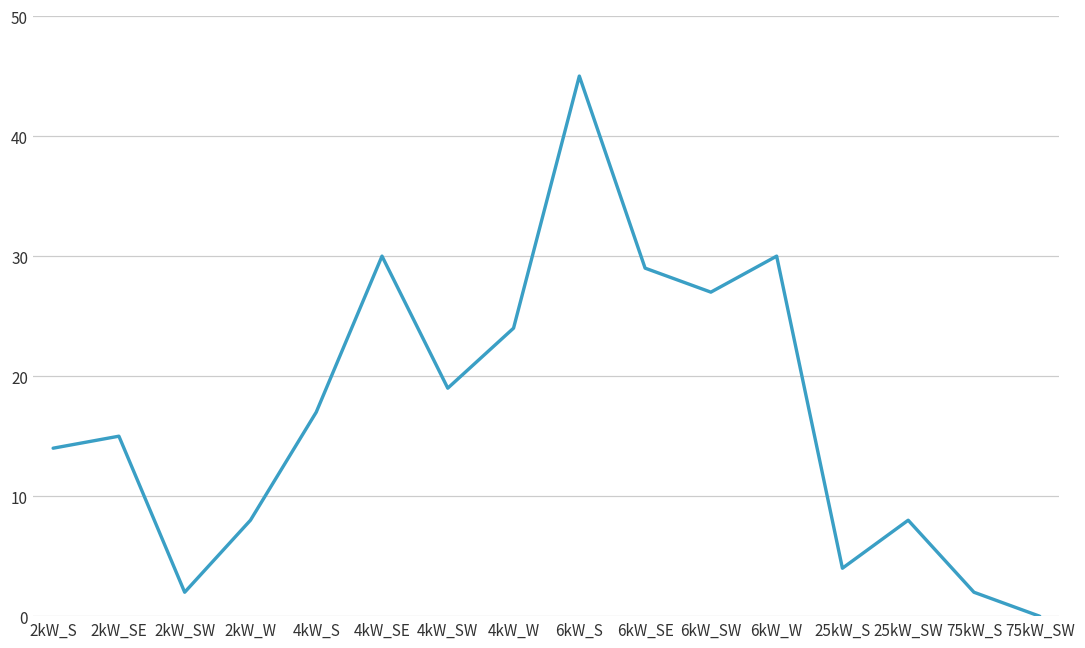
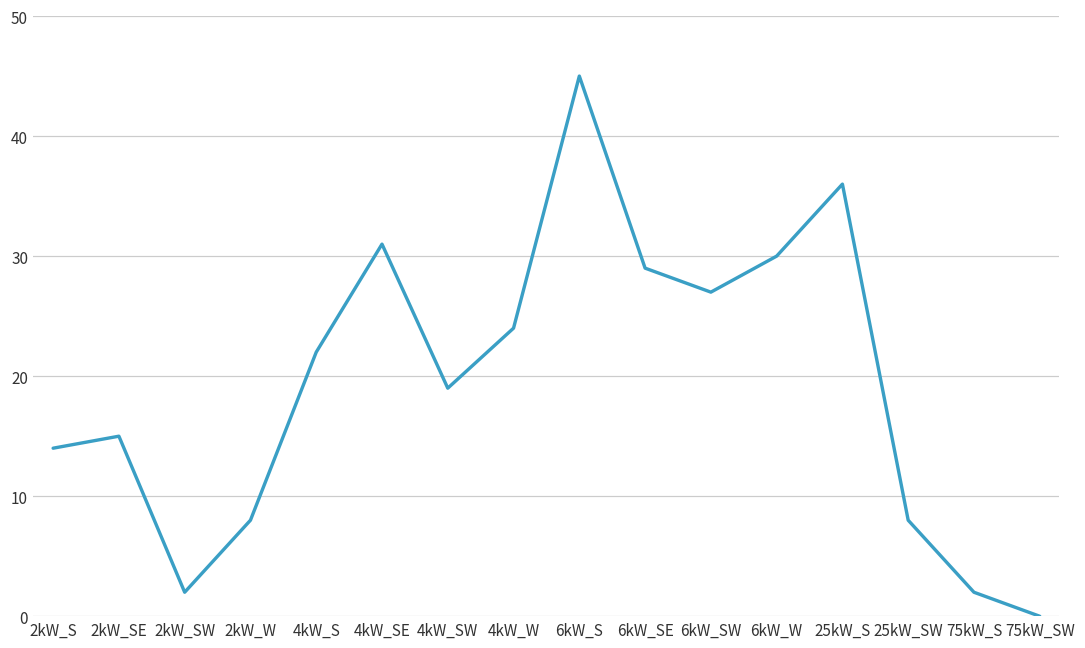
4kW_S: 17 -> 22
4kW_SE: 30 -> 31
25kW_S: 4 -> 36
